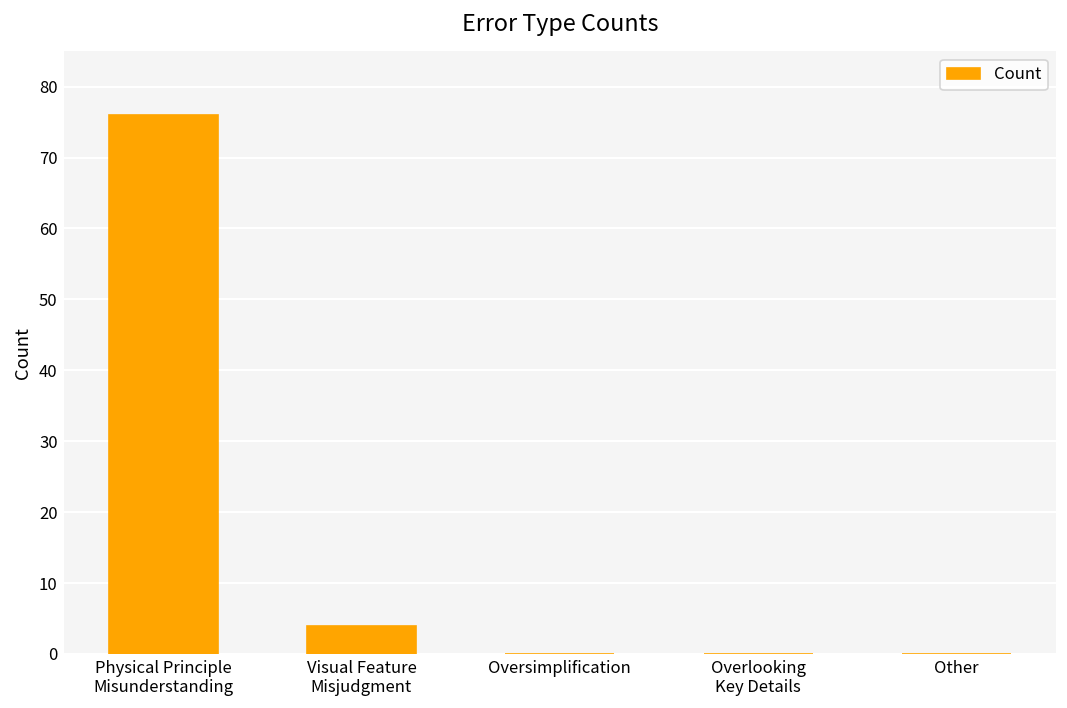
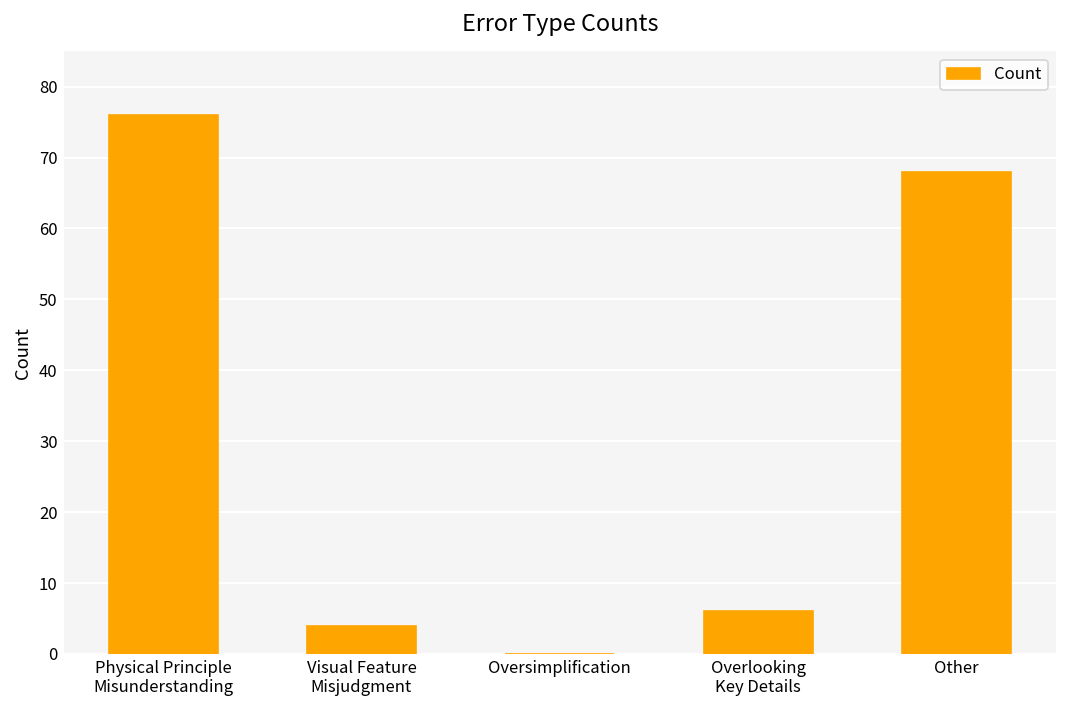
Overlooking Key Details: 0 -> 6
Other: 0 -> 68
